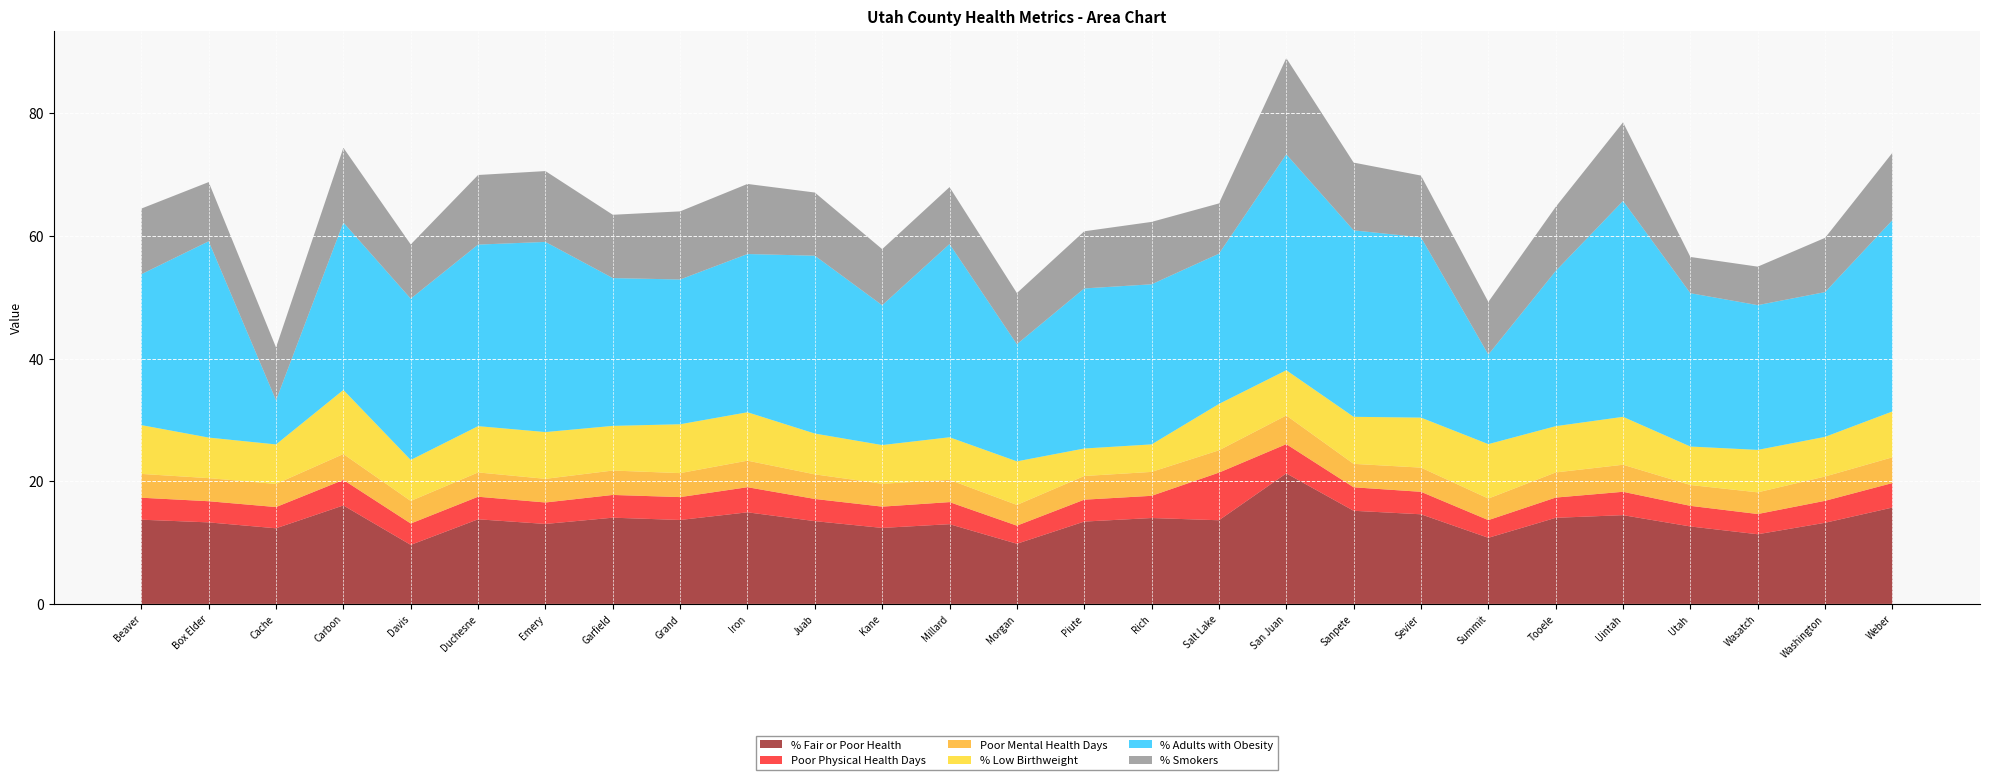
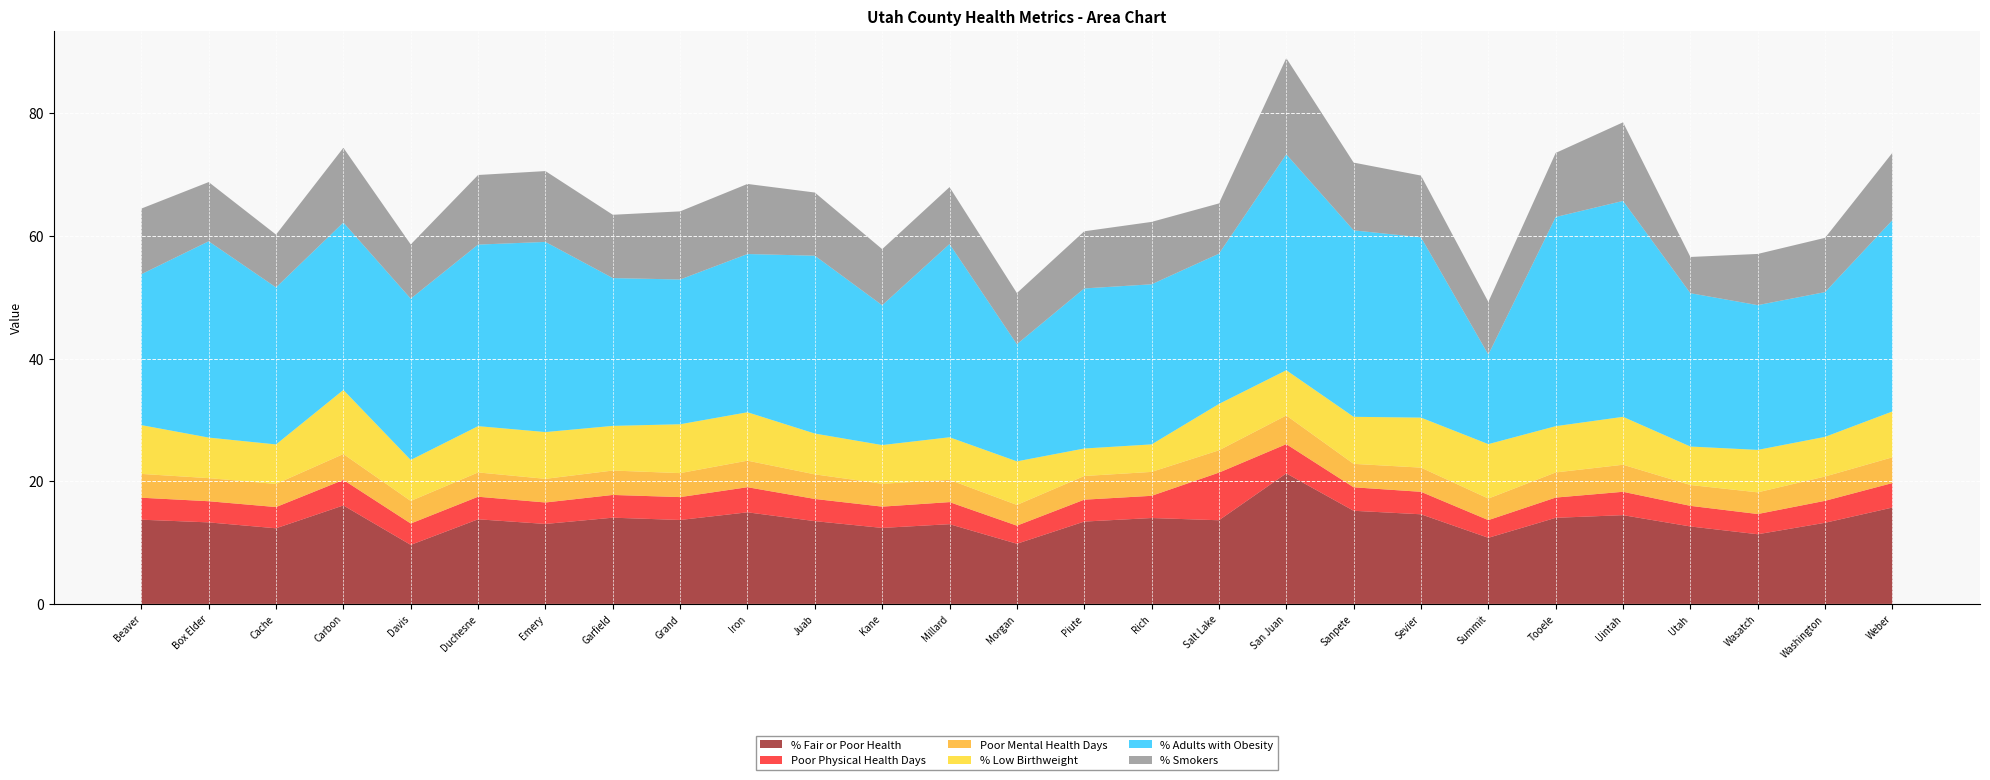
% Adults with Obesity, Cache: 7 -> 26
% Adults with Obesity, Tooele: 25 -> 34
% Smokers, Wasatch: 6 -> 8
